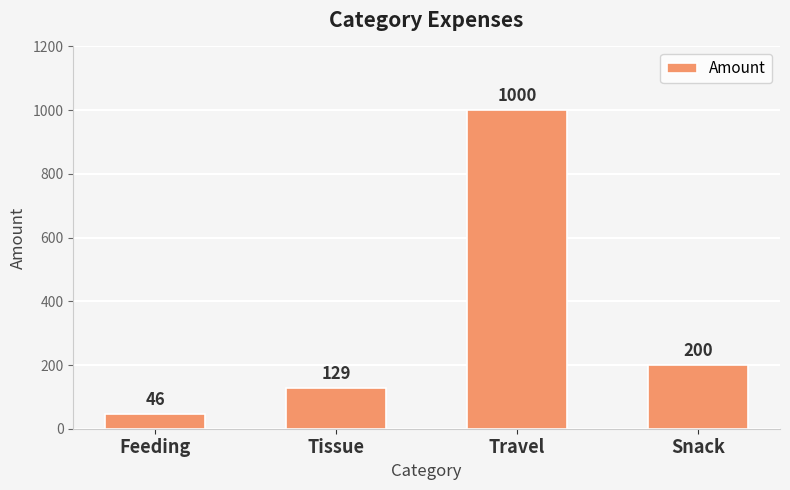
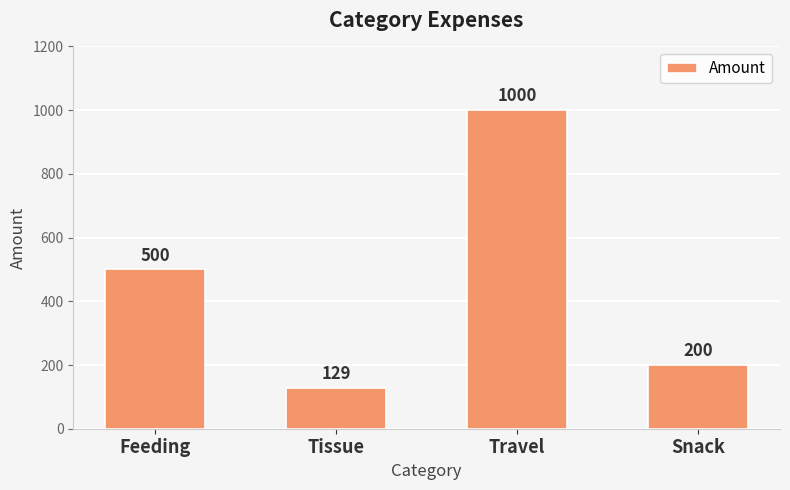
Feeding: 46 -> 500
